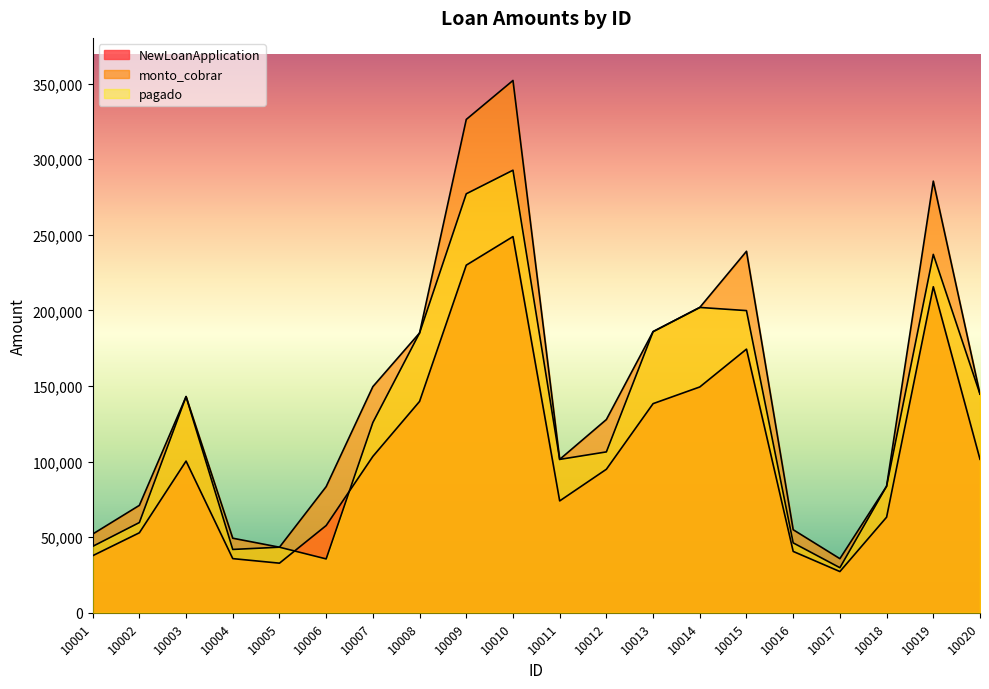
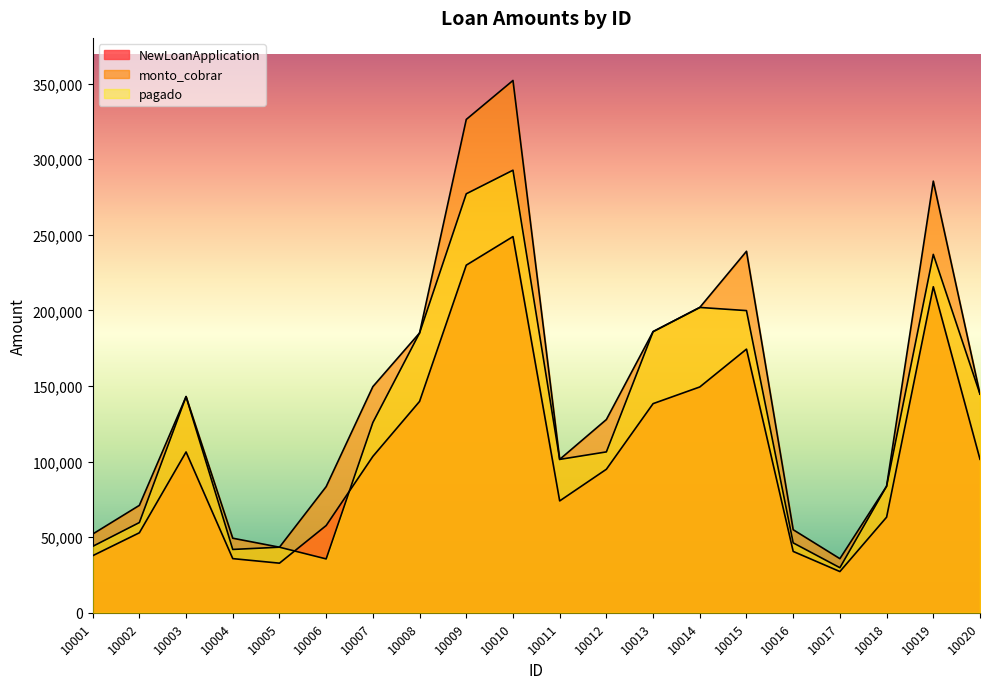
NewLoanApplication, 10003: 100,000 -> 106,000
